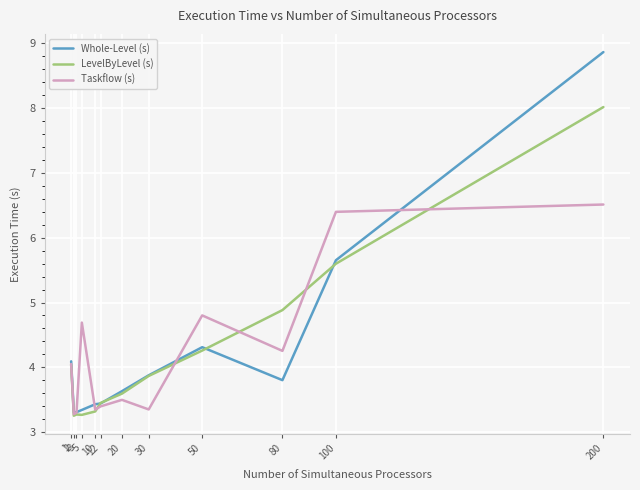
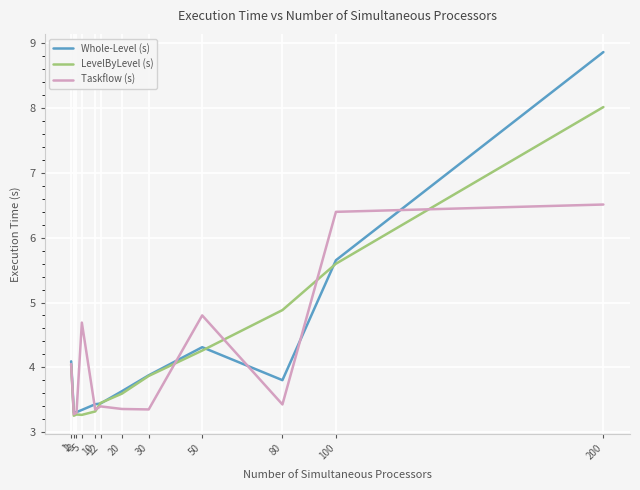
Taskflow (s), 20: 3.5 -> 3.4
Taskflow (s), 80: 4.3 -> 3.4
